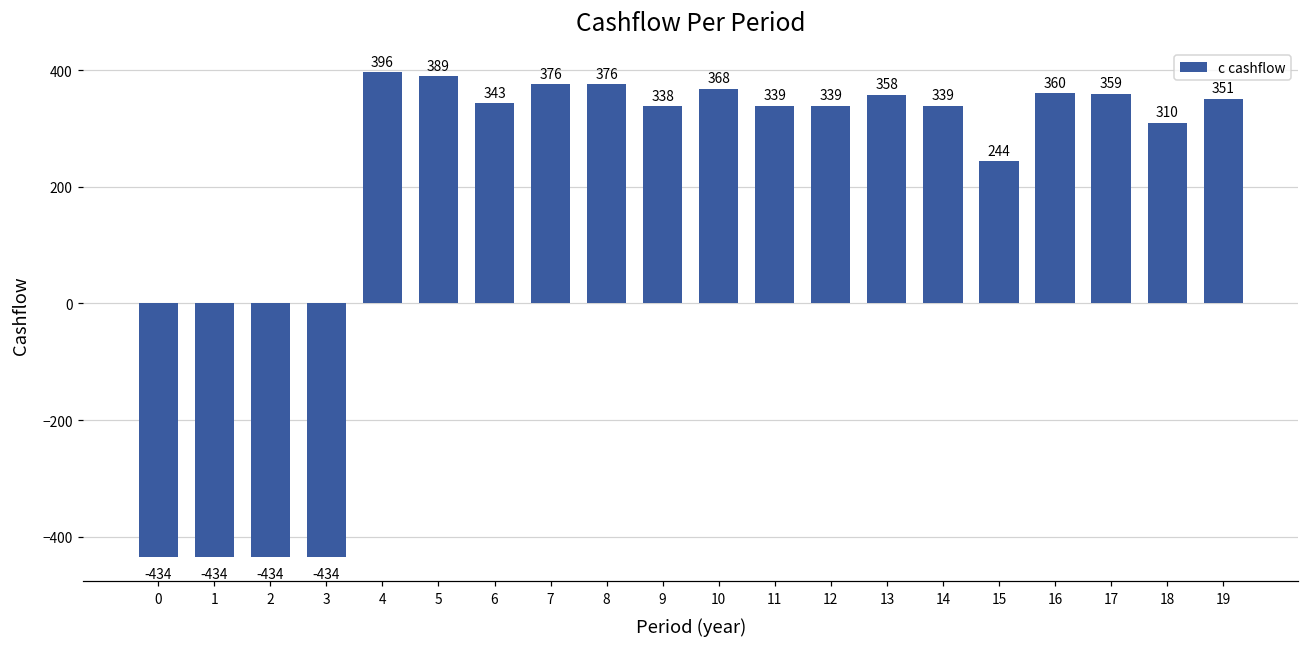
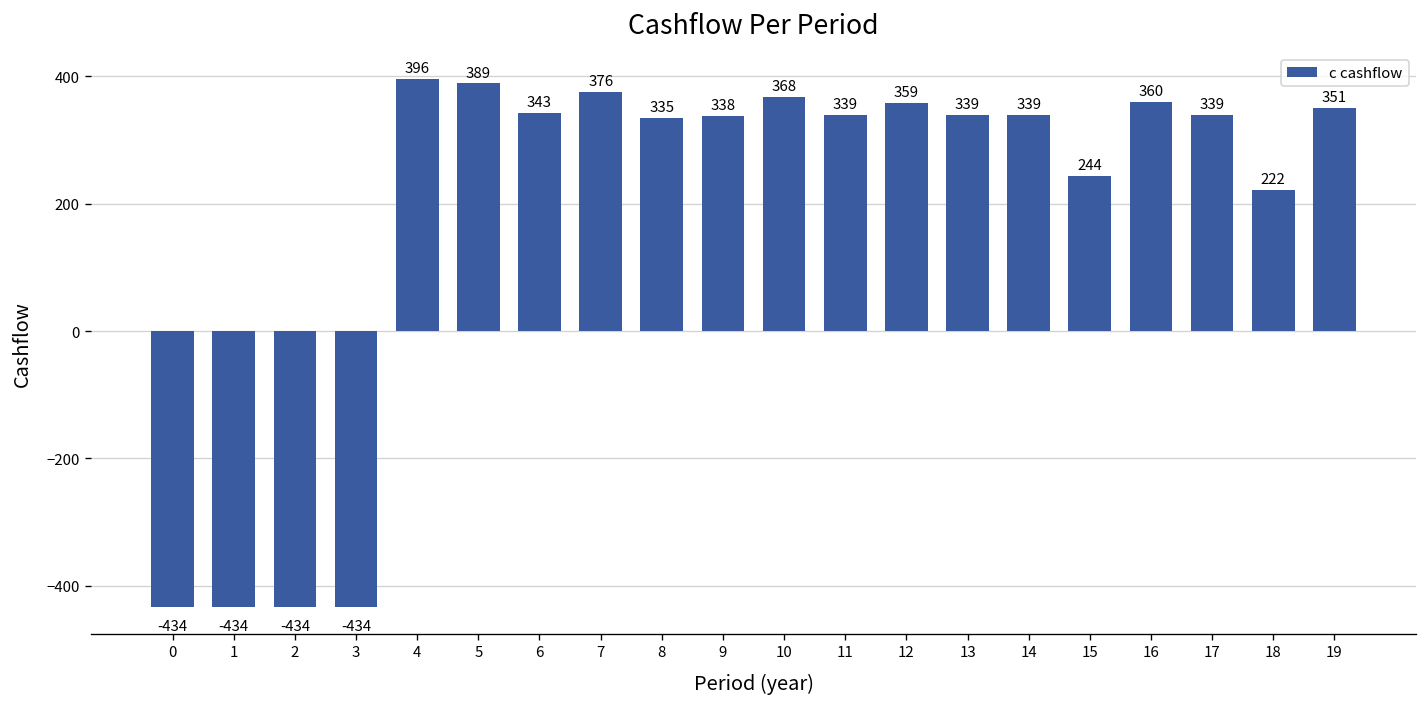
8: 376 -> 335
12: 339 -> 359
13: 358 -> 339
17: 359 -> 339
18: 310 -> 222
